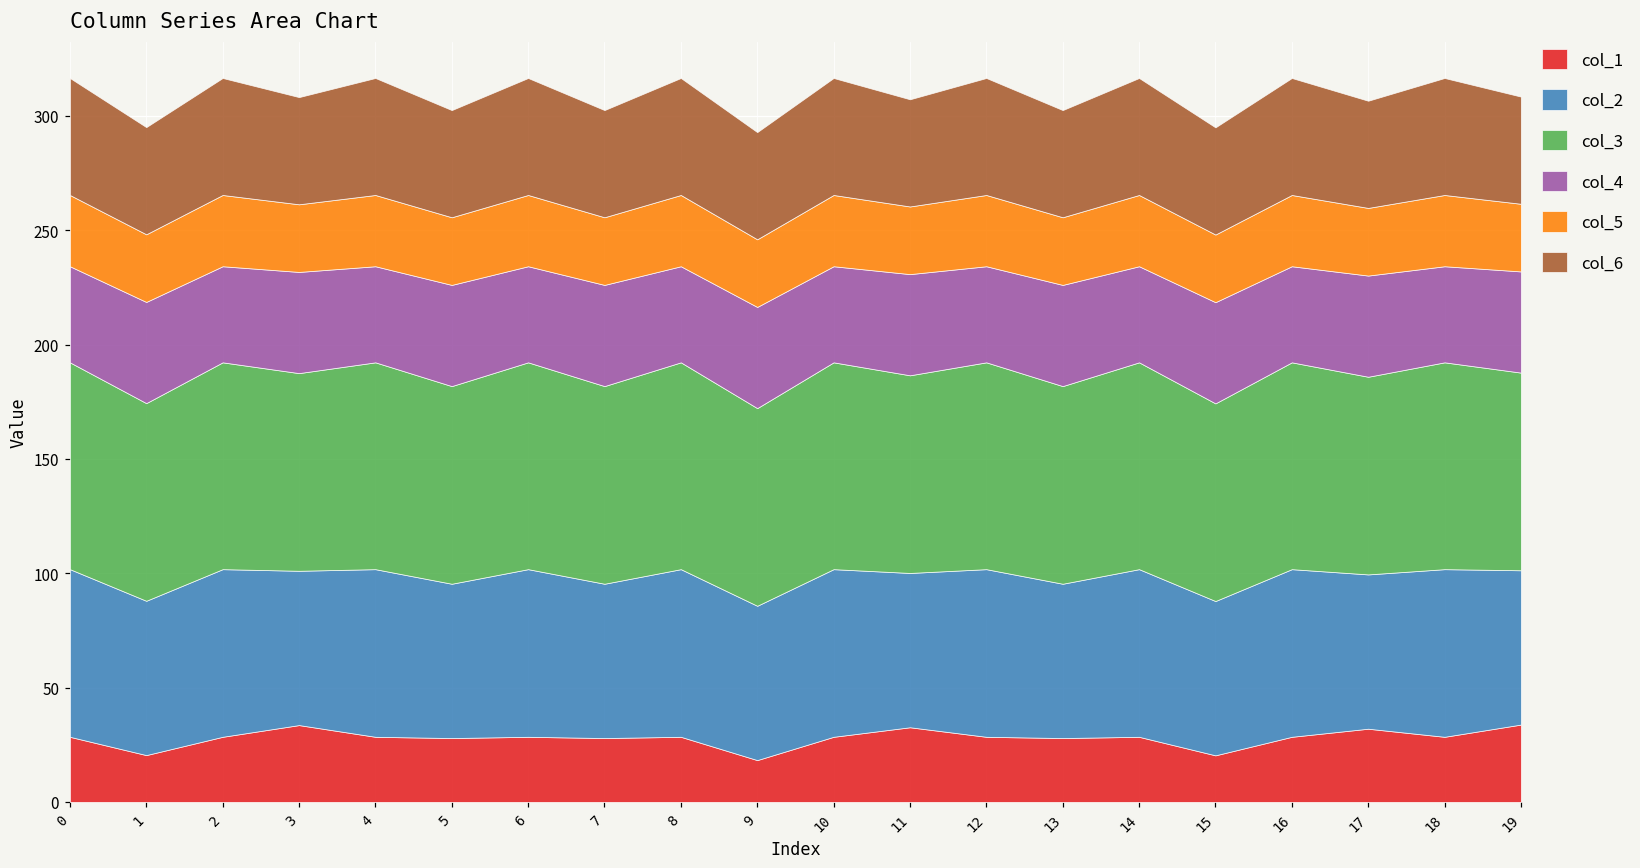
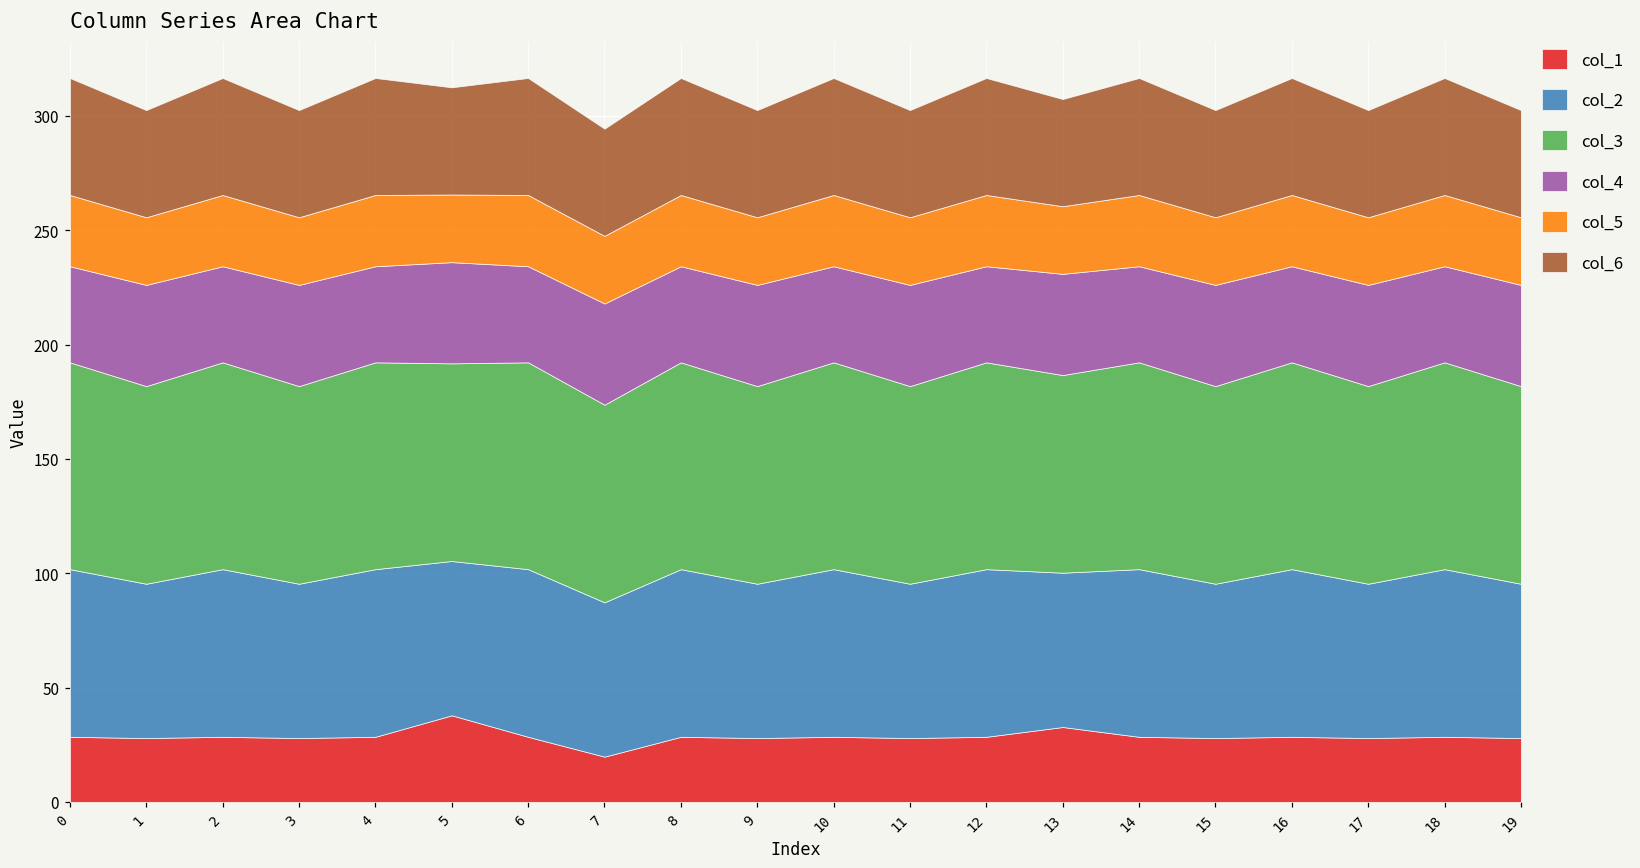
col_1, 1: 20 -> 28
col_1, 3: 34 -> 28
col_1, 5: 28 -> 38
col_1, 7: 28 -> 20
col_1, 9: 18 -> 28
col_1, 11: 33 -> 28
col_1, 13: 28 -> 33
col_1, 15: 20 -> 28
col_1, 17: 32 -> 28
col_1, 19: 34 -> 28
